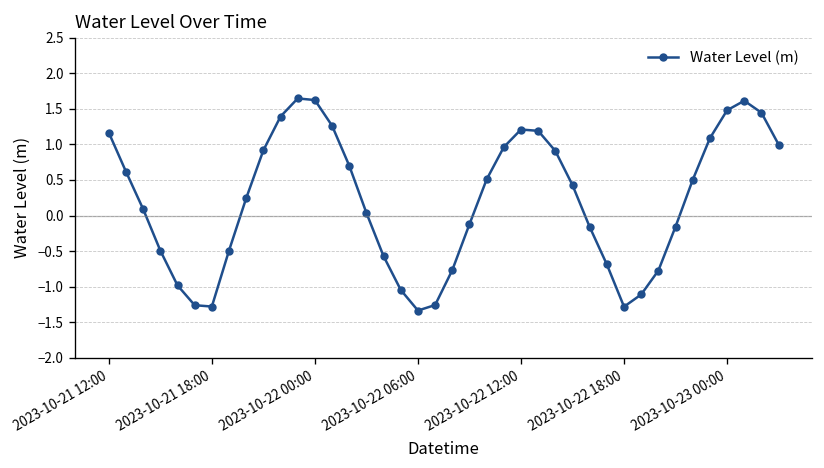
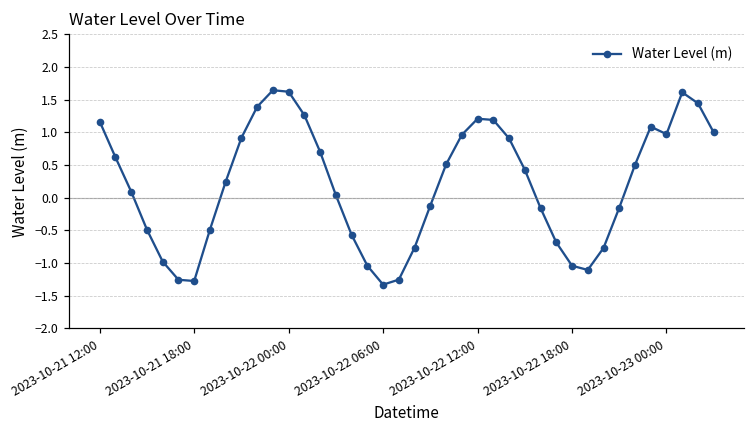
2023-10-22 18:00: -1.3 -> -1.0
2023-10-23 00:00: 1.5 -> 1.0
